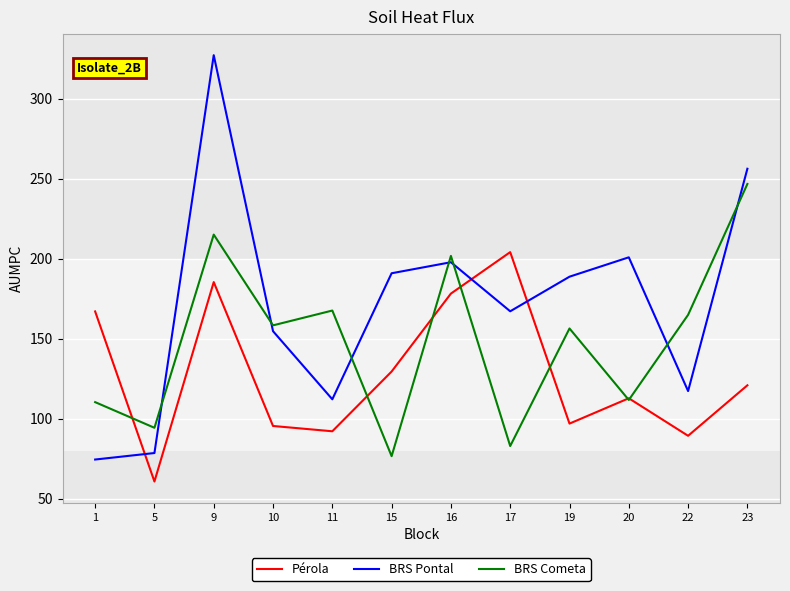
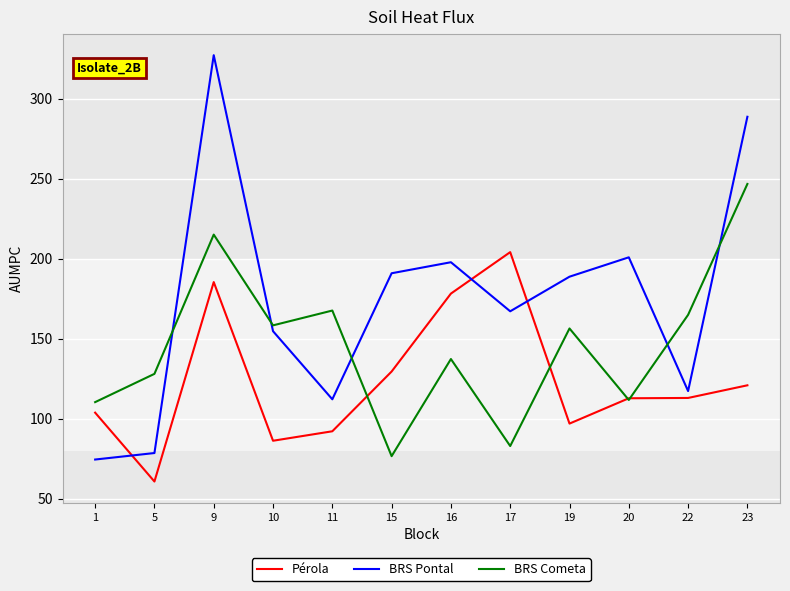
Pérola, 1: 167 -> 104
BRS Cometa, 5: 94 -> 128
Pérola, 10: 95 -> 86
BRS Cometa, 16: 202 -> 137
Pérola, 22: 89 -> 113
BRS Pontal, 23: 256 -> 289
